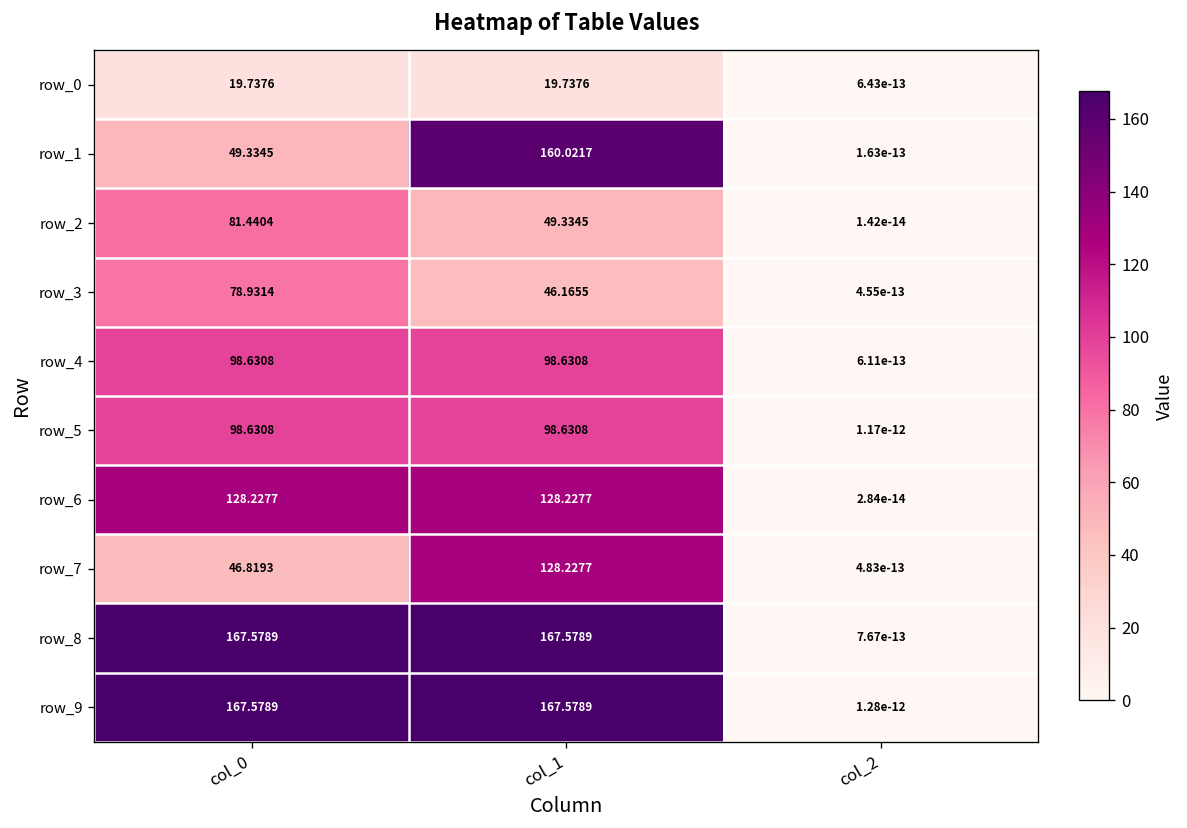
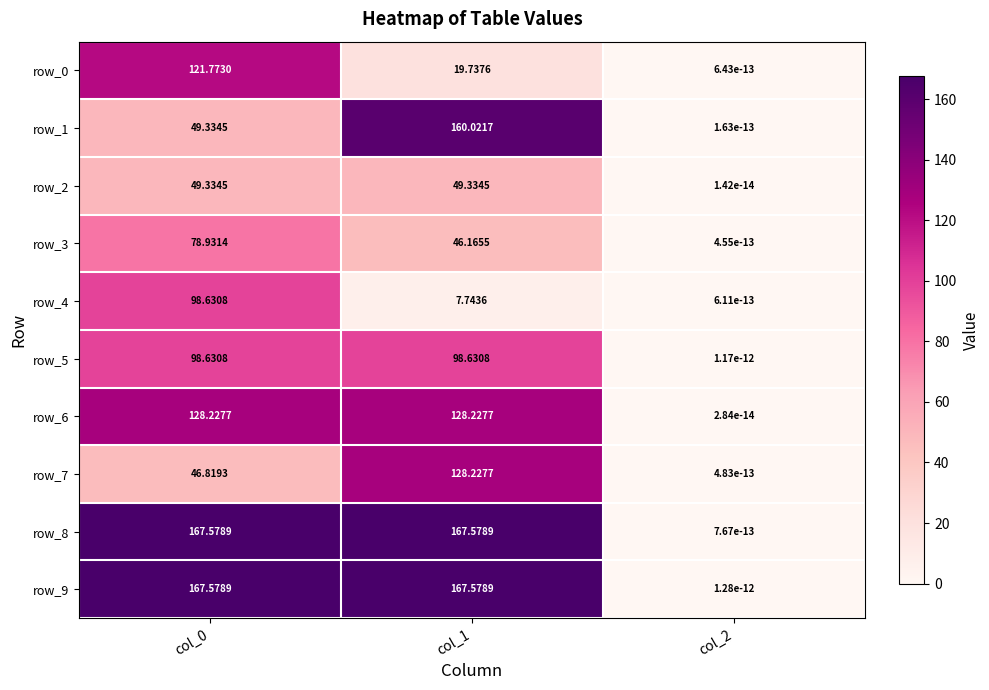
row_0, col_0: 19.7376 -> 121.7730
row_2, col_0: 81.4404 -> 49.3345
row_4, col_1: 98.6308 -> 7.7436
